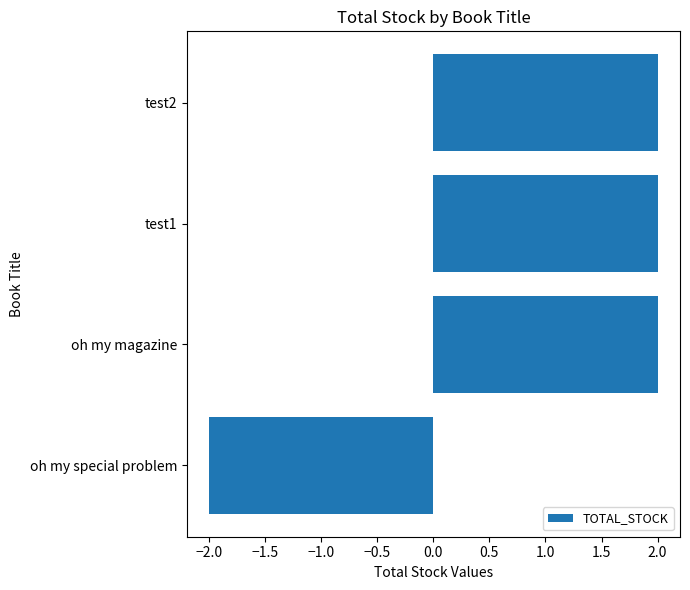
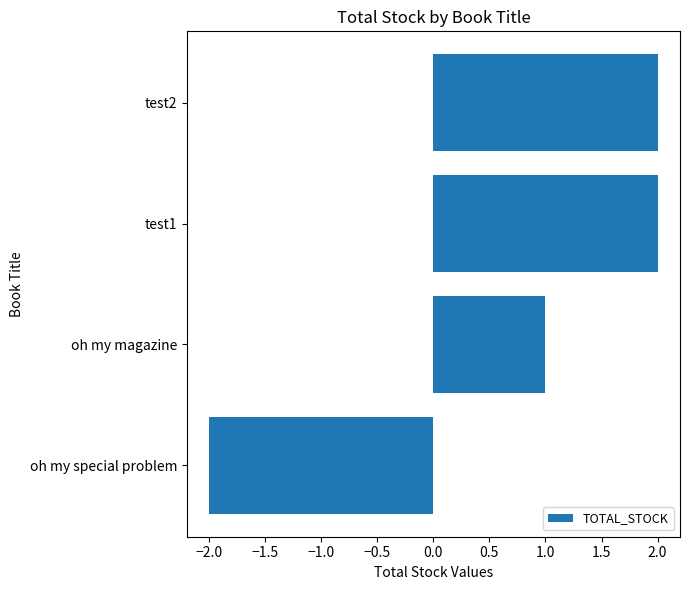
oh my magazine: 2 -> 1
